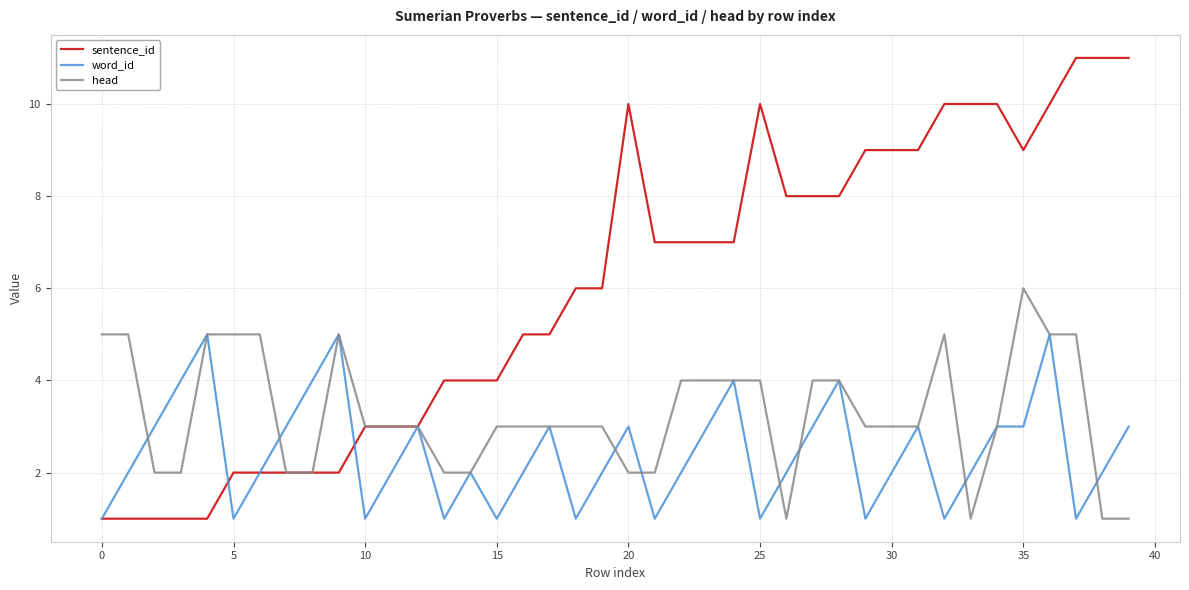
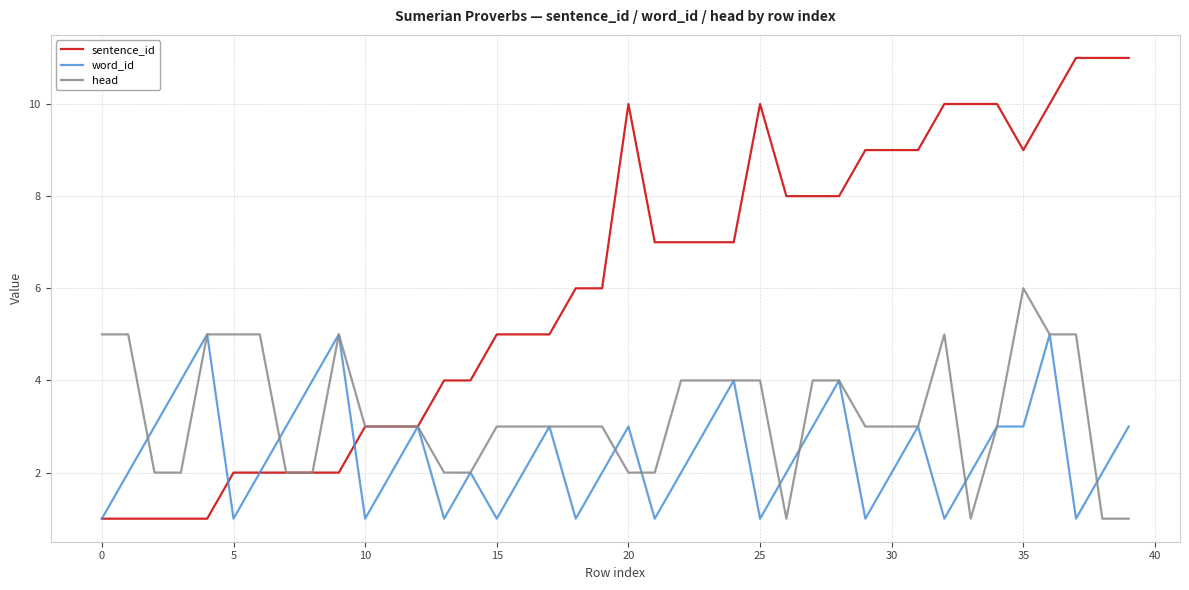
sentence_id, 15: 4 -> 5
